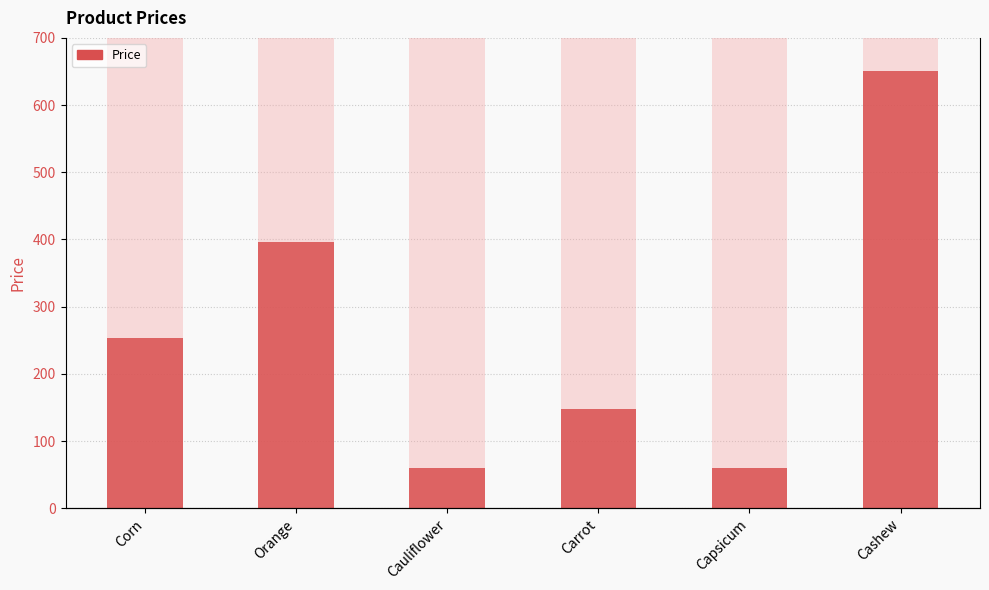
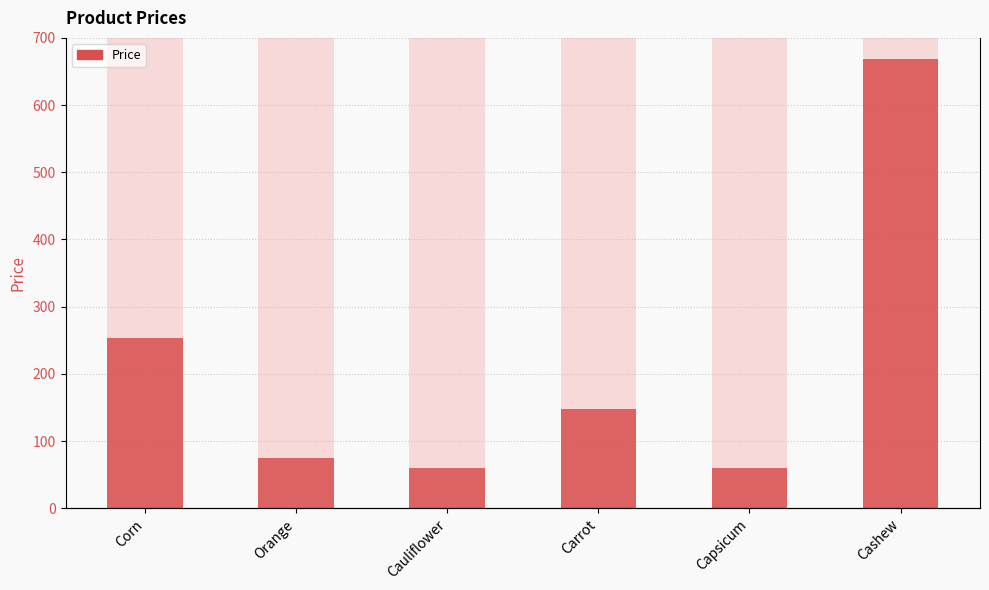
Price, Orange: 400 -> 80
Price, Cashew: 650 -> 670
